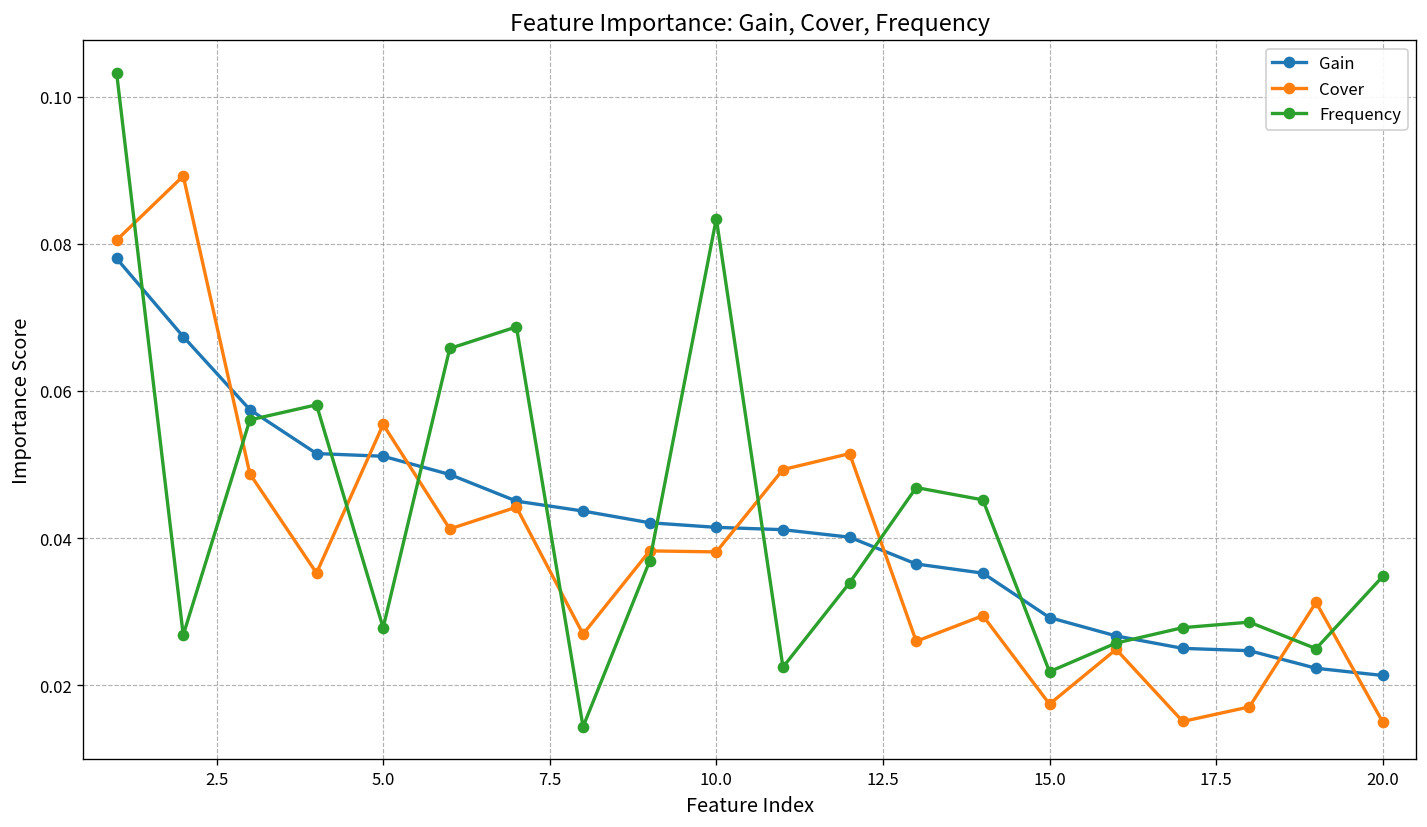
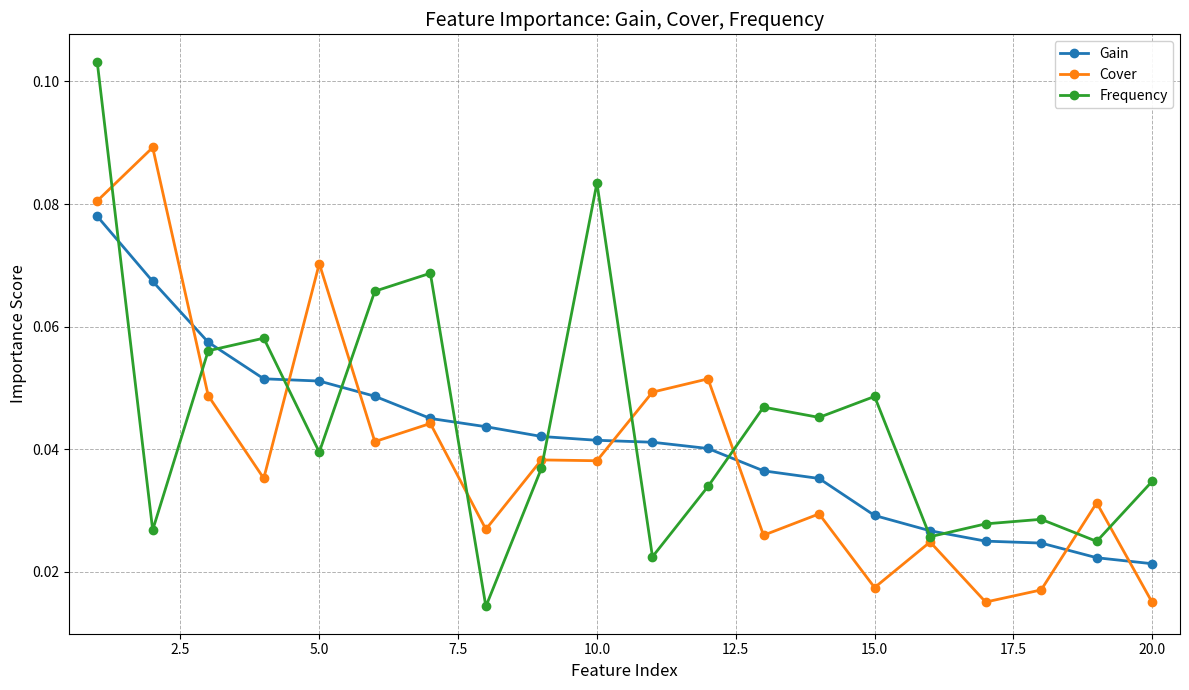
Cover, 5.0: 0.055 -> 0.070
Frequency, 5.0: 0.028 -> 0.040
Frequency, 15.0: 0.022 -> 0.049
